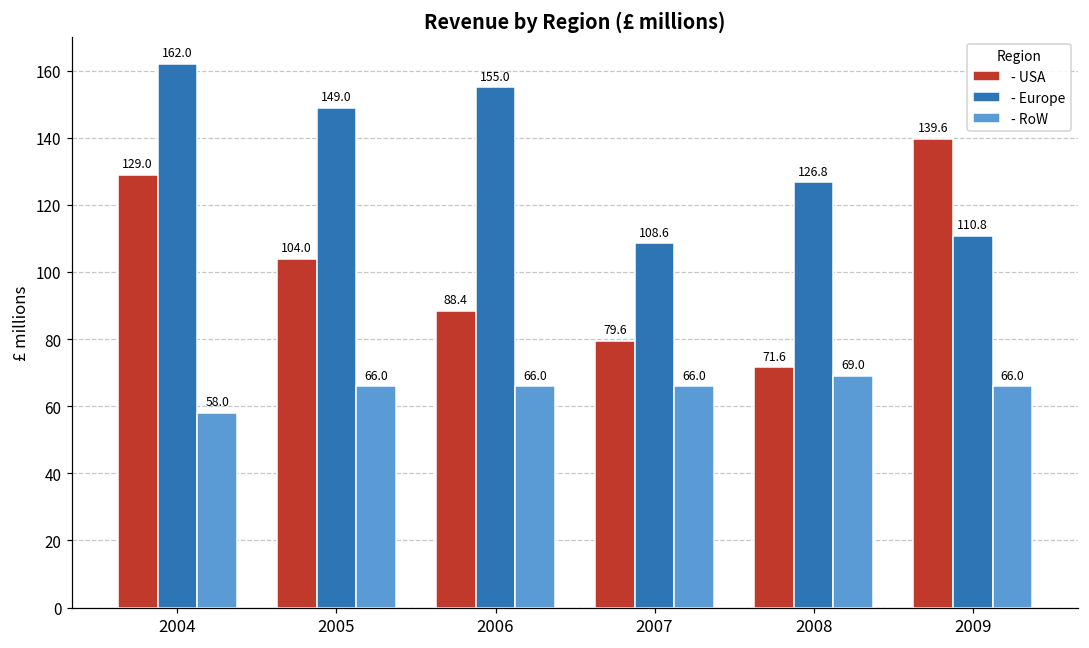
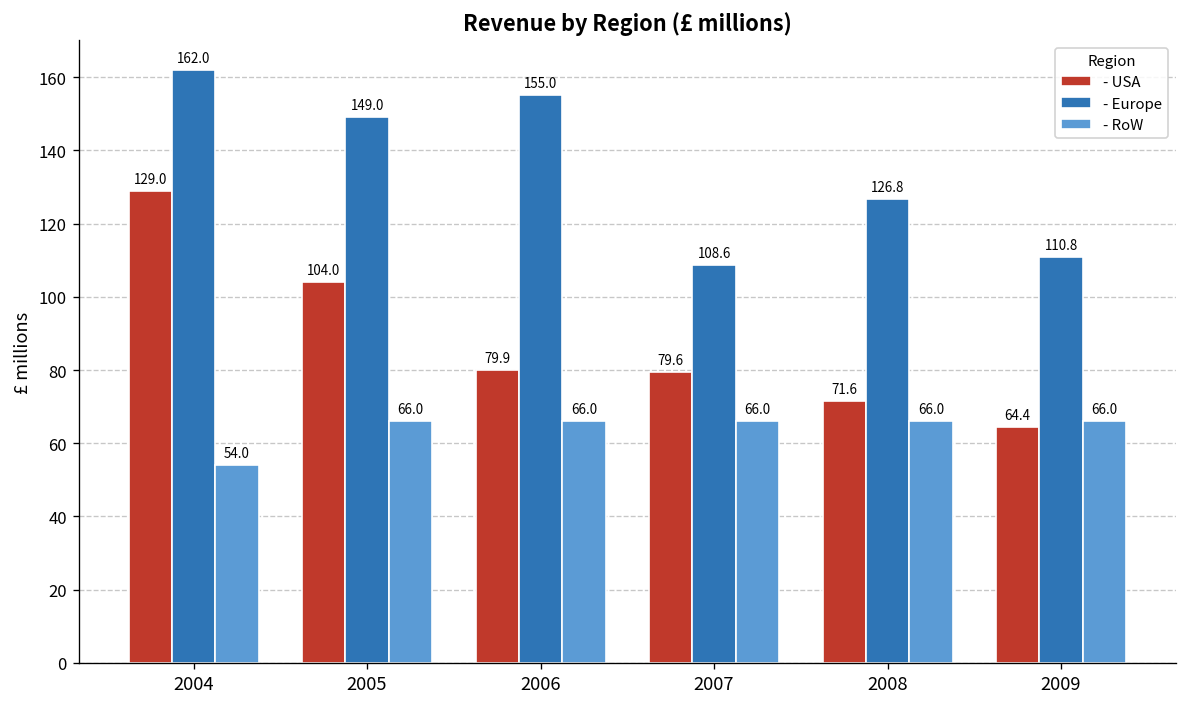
- RoW, 2004: 58.0 -> 54.0
- USA, 2006: 88.4 -> 79.9
- RoW, 2008: 69.0 -> 66.0
- USA, 2009: 139.6 -> 64.4
